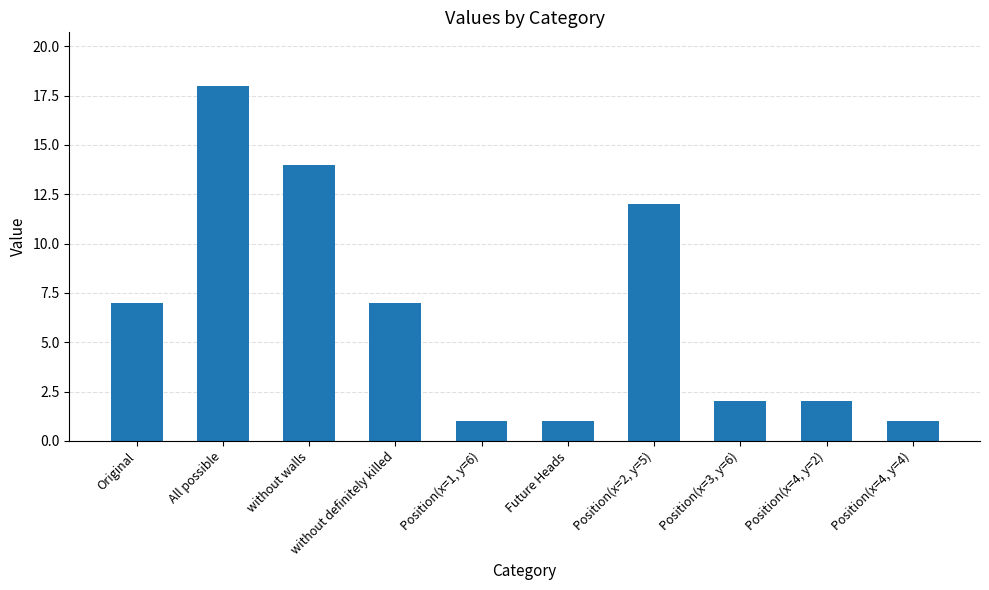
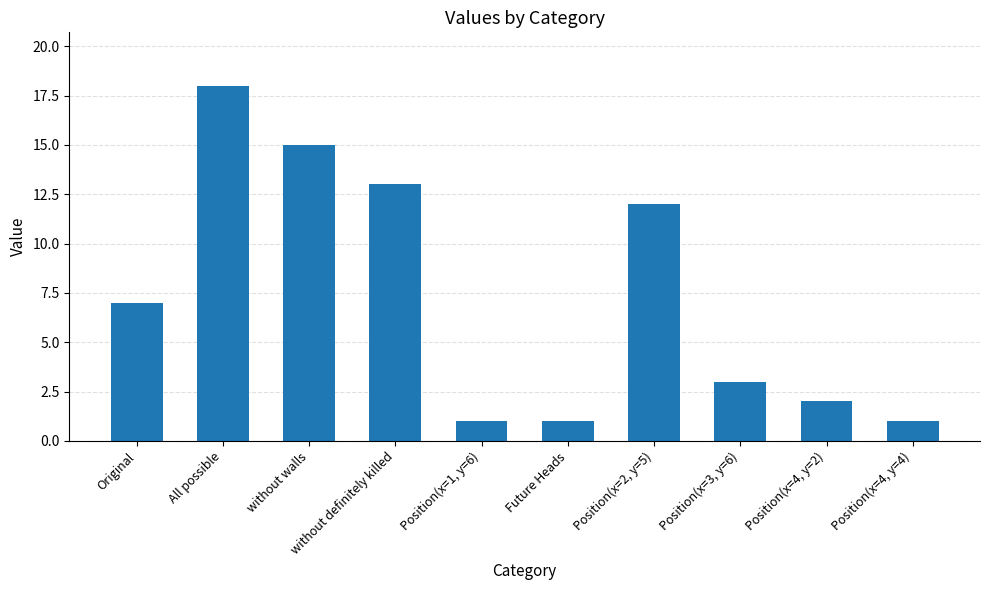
without walls: 14 -> 15
without definitely killed: 7 -> 13
Position(x=3, y=6): 2 -> 3
